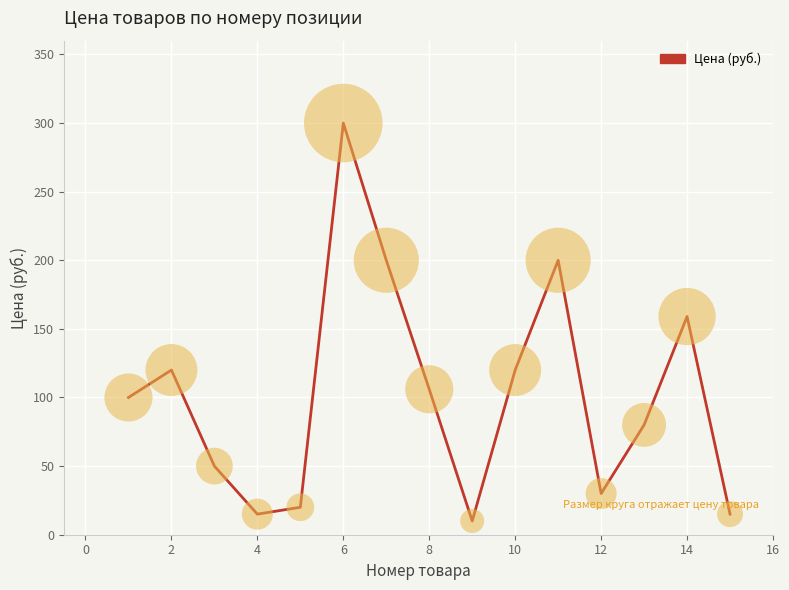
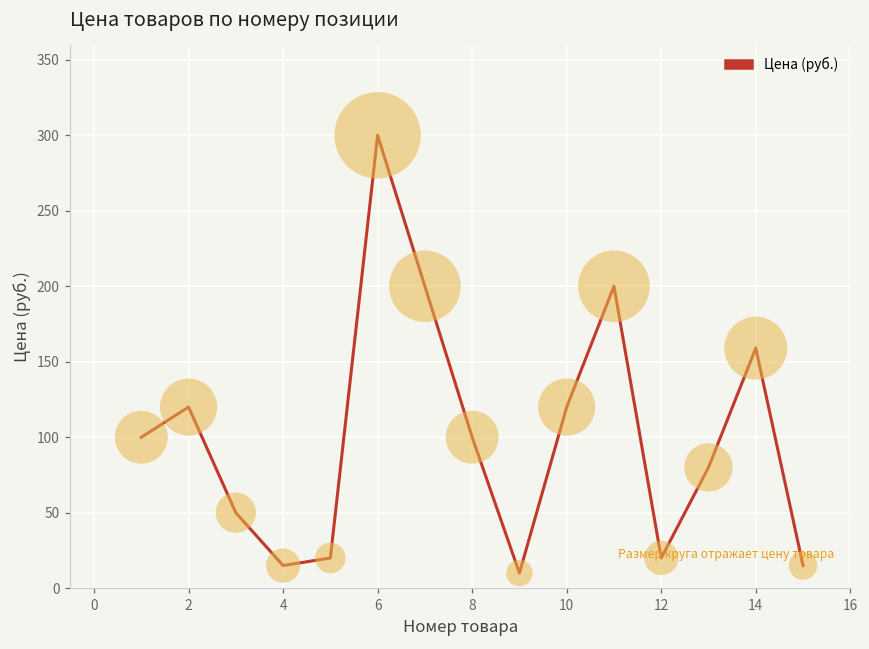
8: 106 -> 100
12: 30 -> 20
